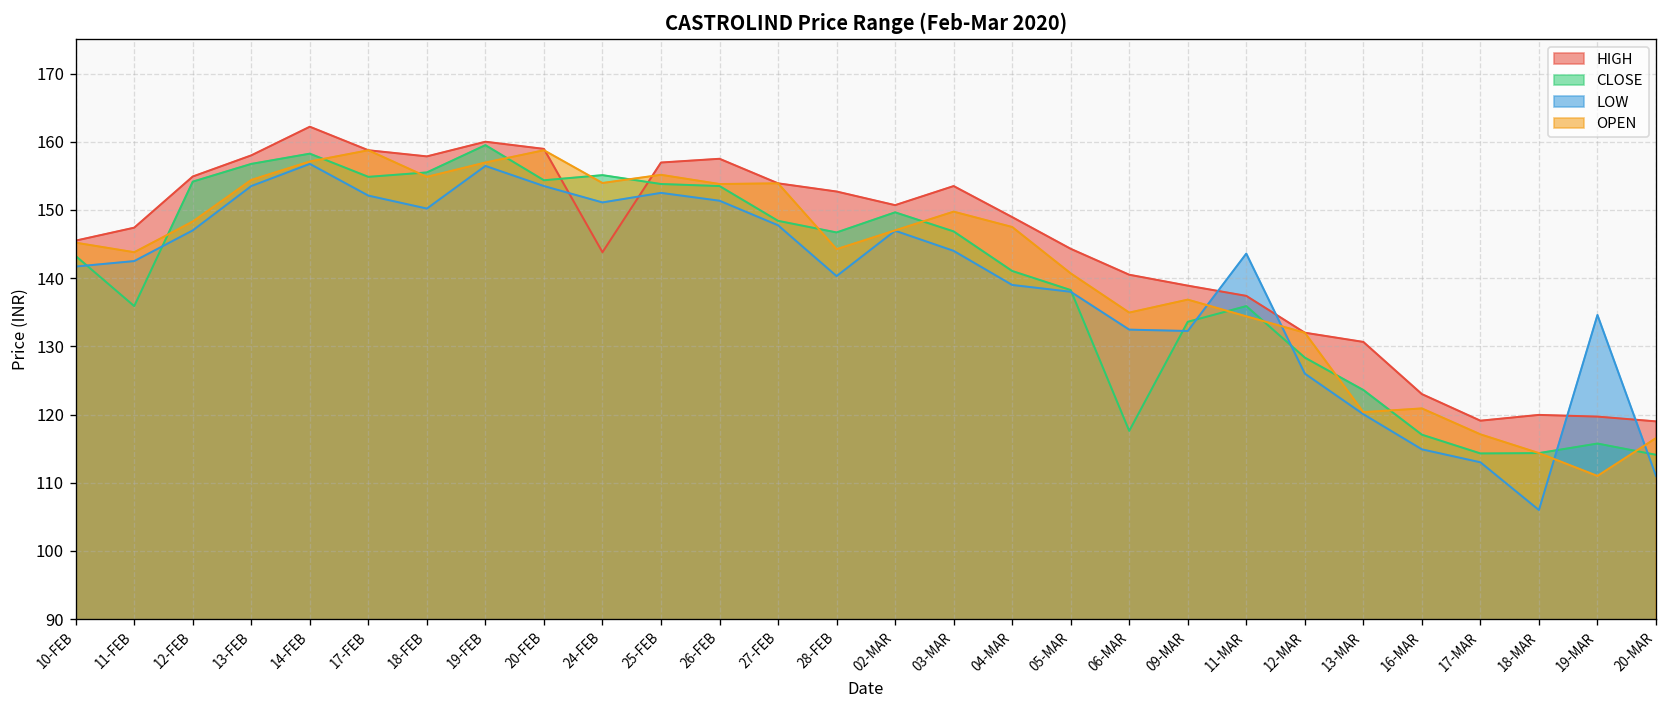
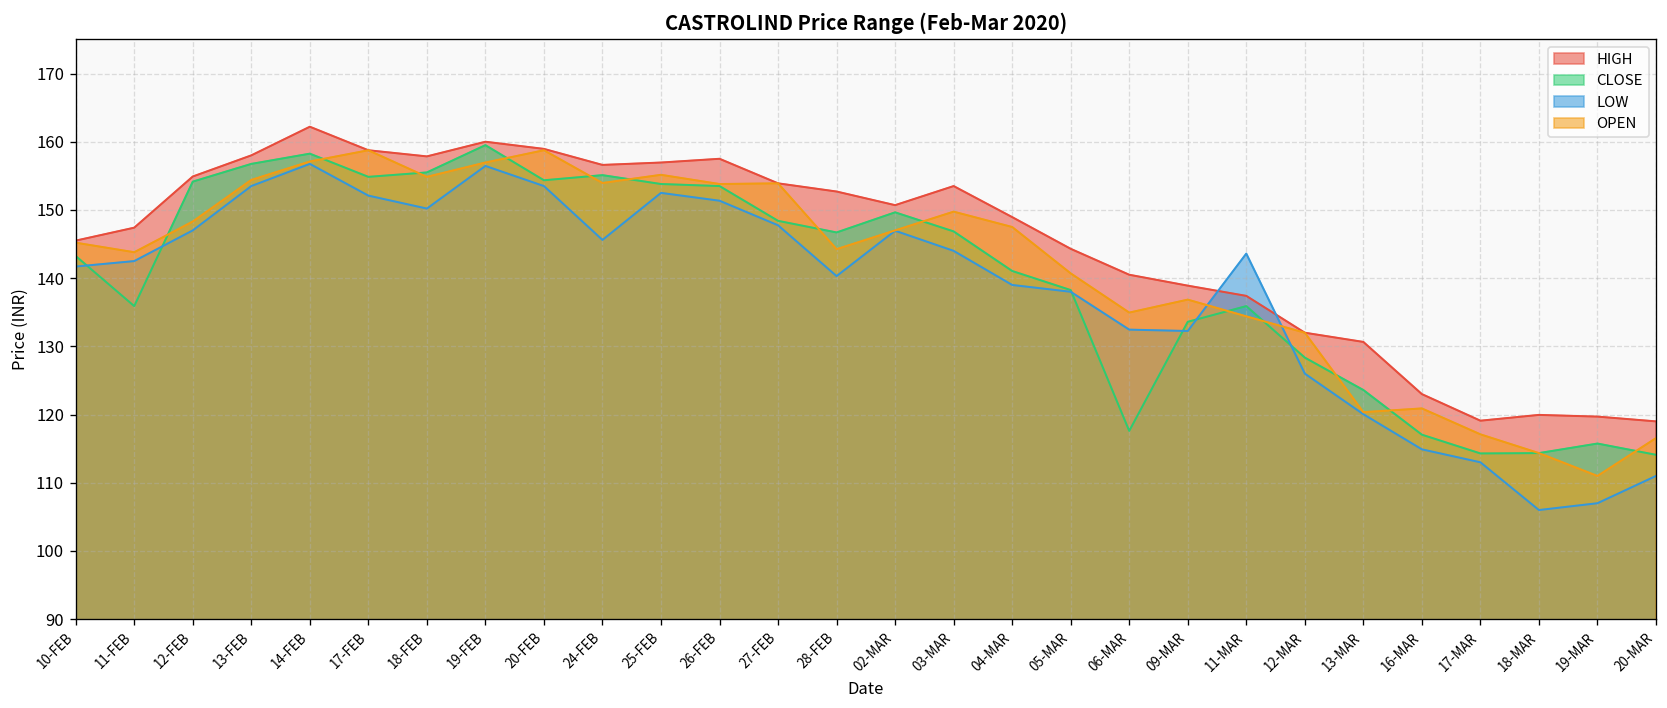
HIGH, 24-FEB: 144 -> 157
LOW, 24-FEB: 151 -> 146
LOW, 19-MAR: 135 -> 107
